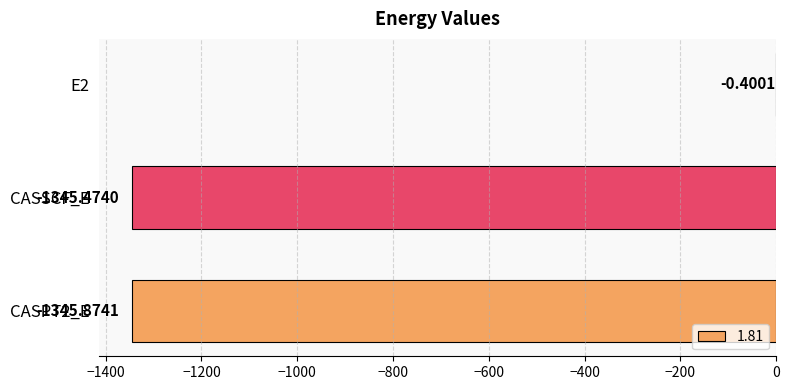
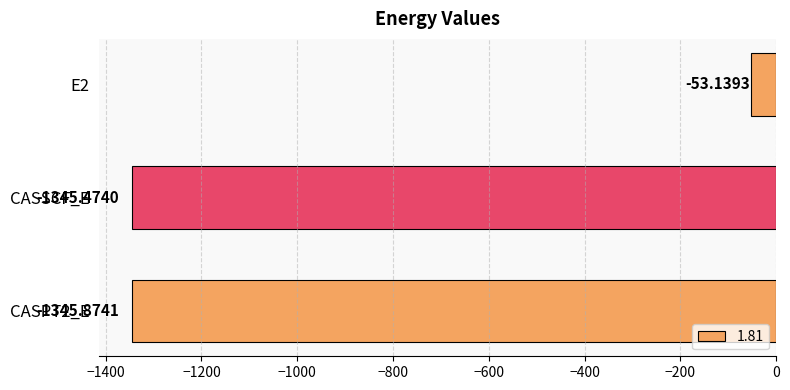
E2: -0.4001 -> -53.1393
